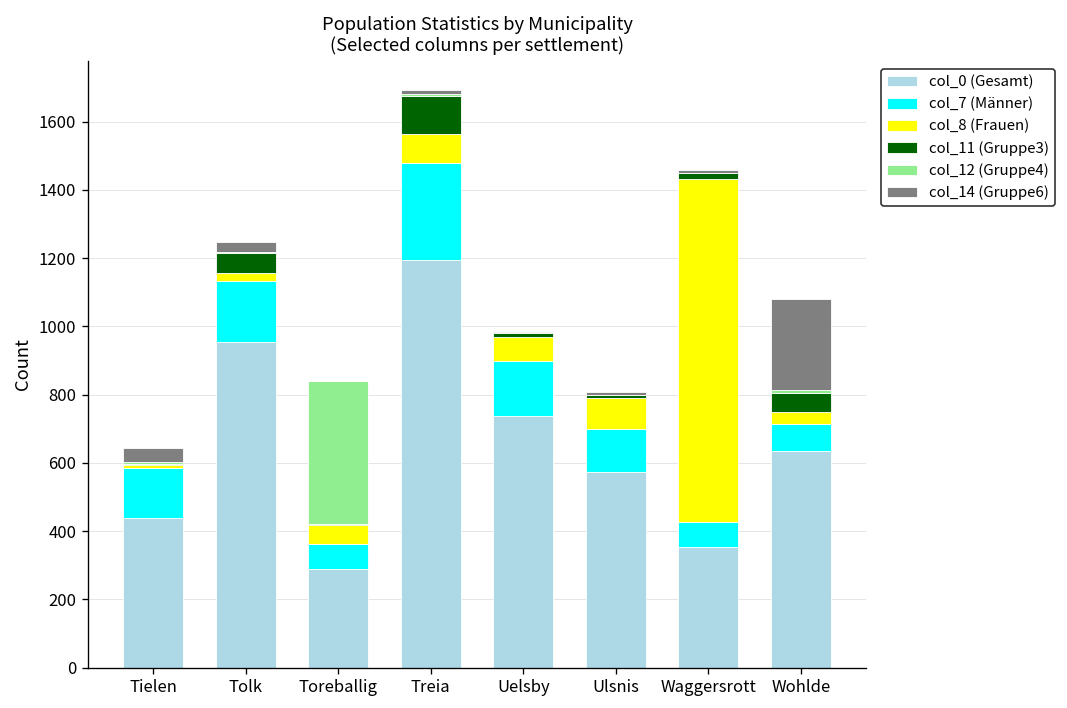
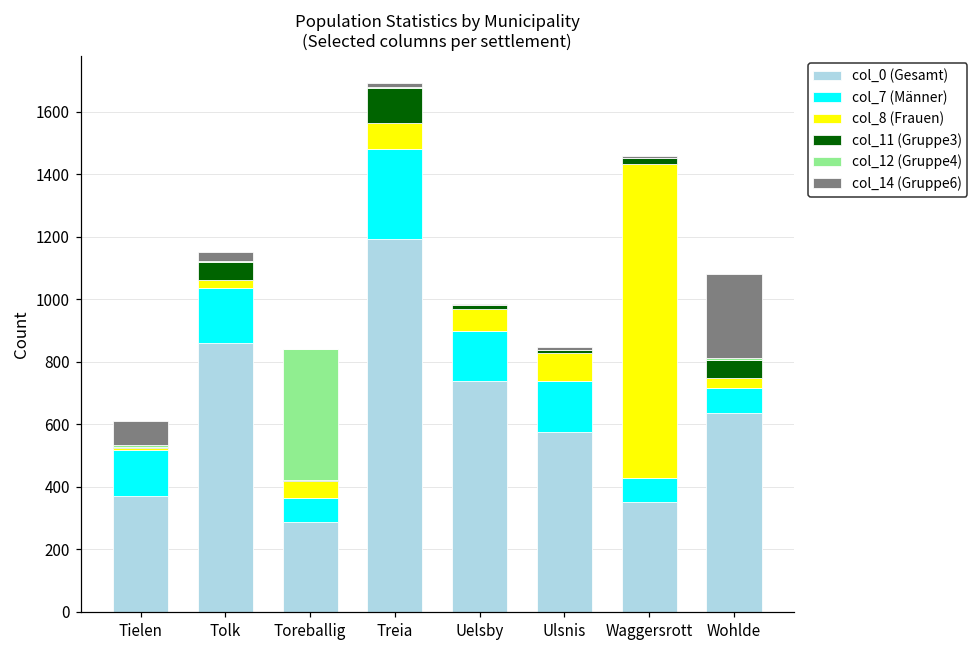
col_0 (Gesamt), Tielen: 440 -> 370
col_14 (Gruppe6), Tielen: 40 -> 80
col_0 (Gesamt), Tolk: 960 -> 860
col_7 (Männer), Ulsnis: 130 -> 160
